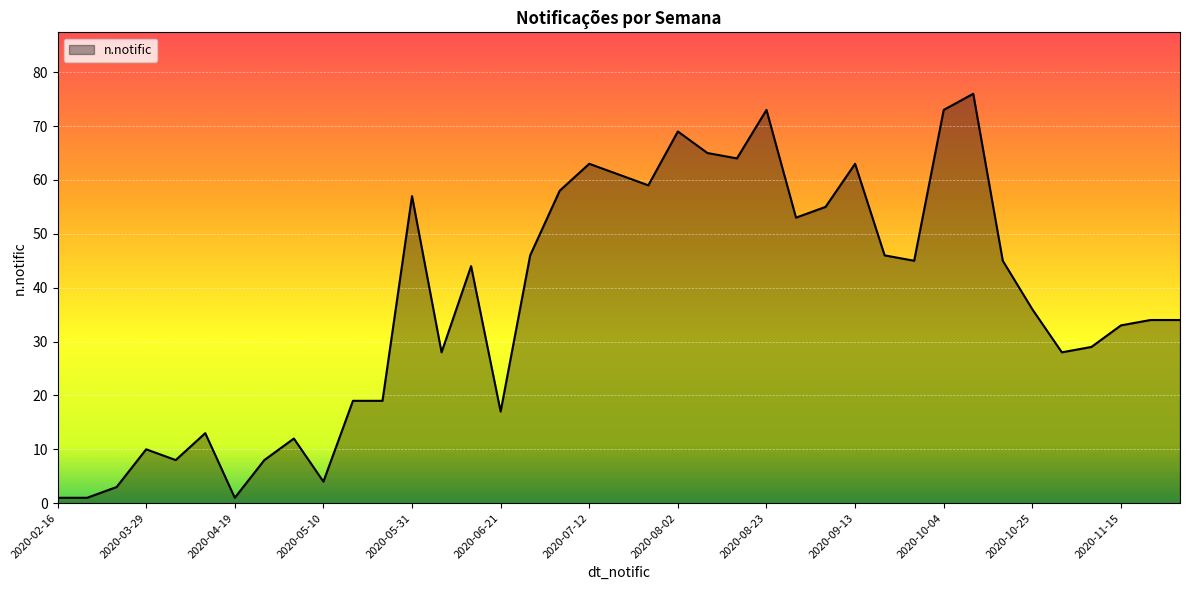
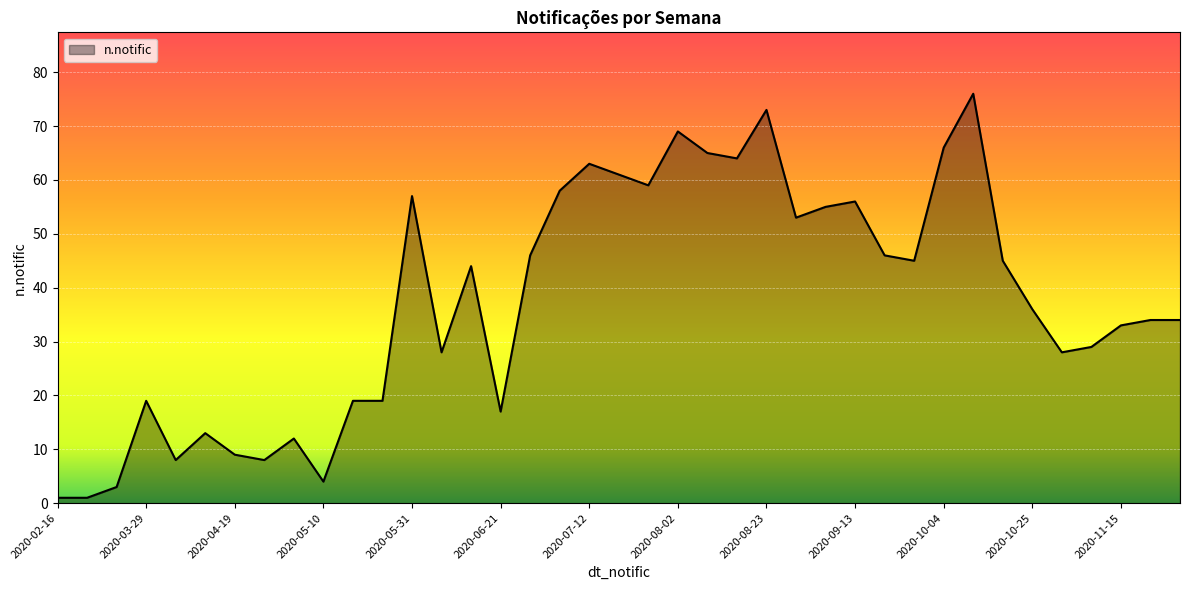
2020-03-29: 10 -> 19
2020-04-19: 1 -> 9
2020-09-13: 63 -> 56
2020-10-04: 73 -> 66
